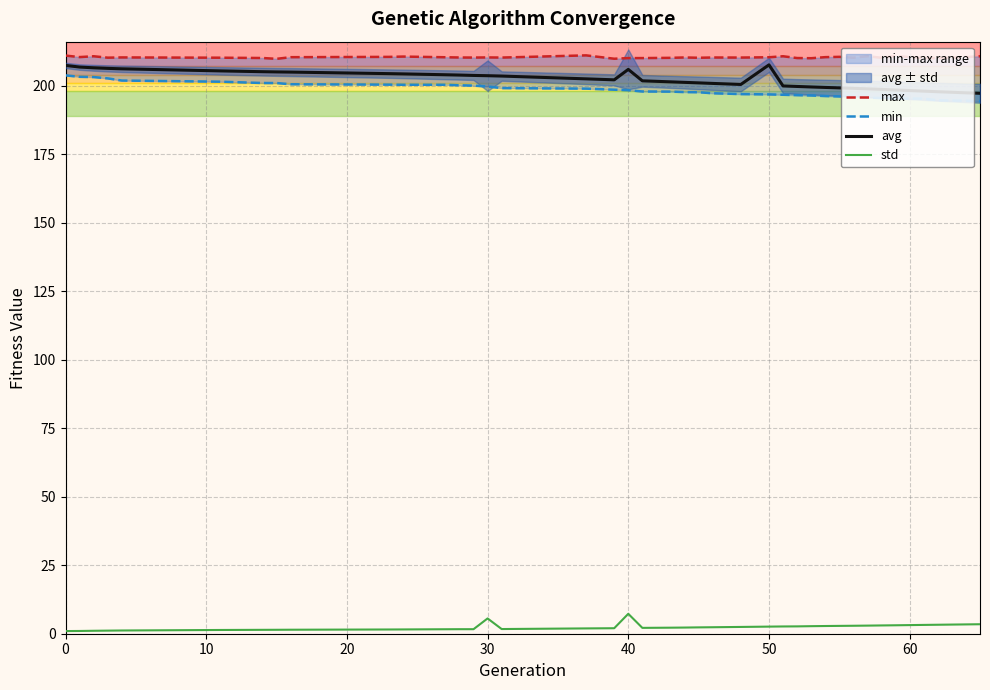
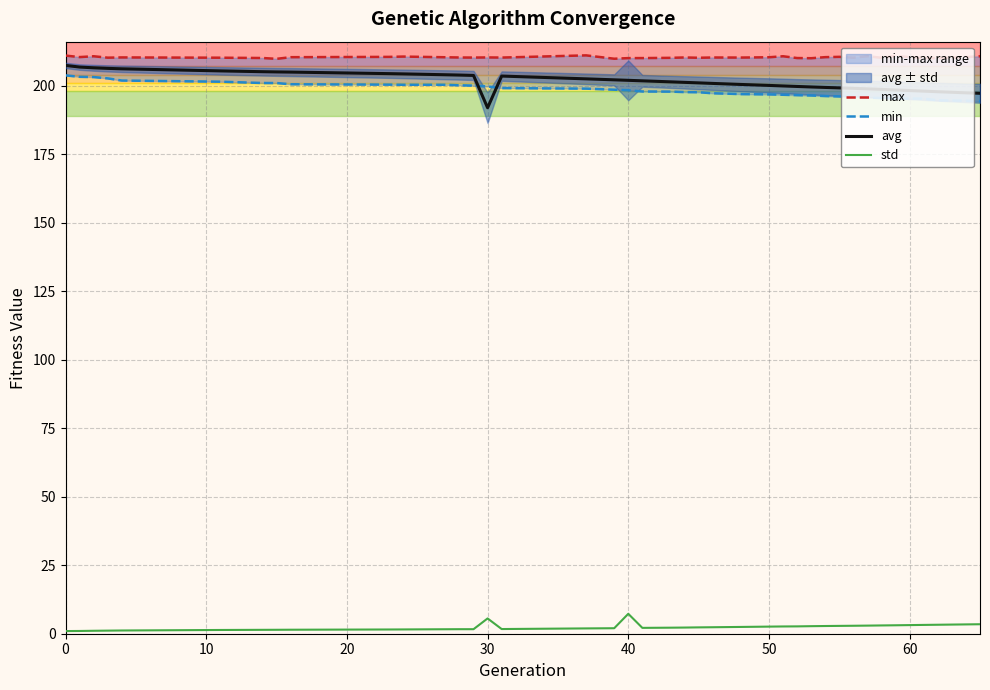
avg, 30: 204 -> 192
avg, 40: 206 -> 202
avg, 50: 208 -> 200
